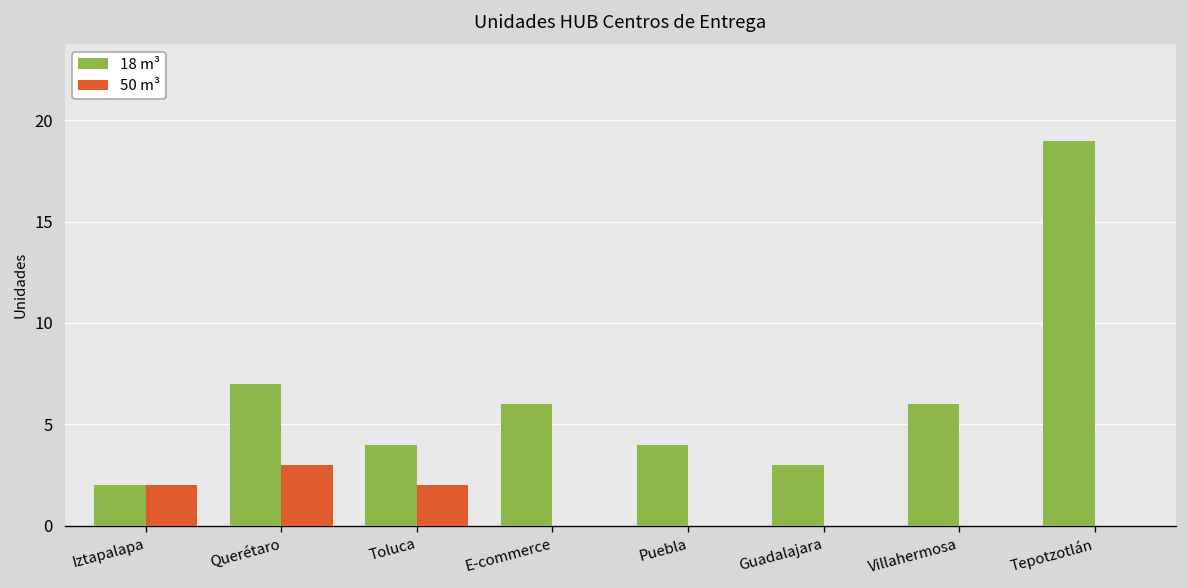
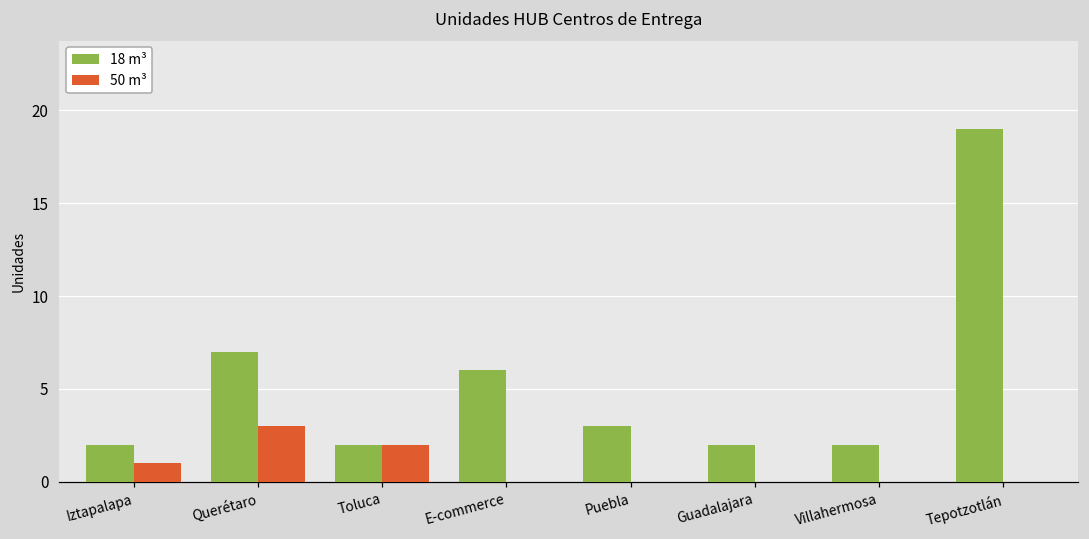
50 m³, Iztapalapa: 2 -> 1
18 m³, Toluca: 4 -> 2
18 m³, Puebla: 4 -> 3
18 m³, Guadalajara: 3 -> 2
18 m³, Villahermosa: 6 -> 2
